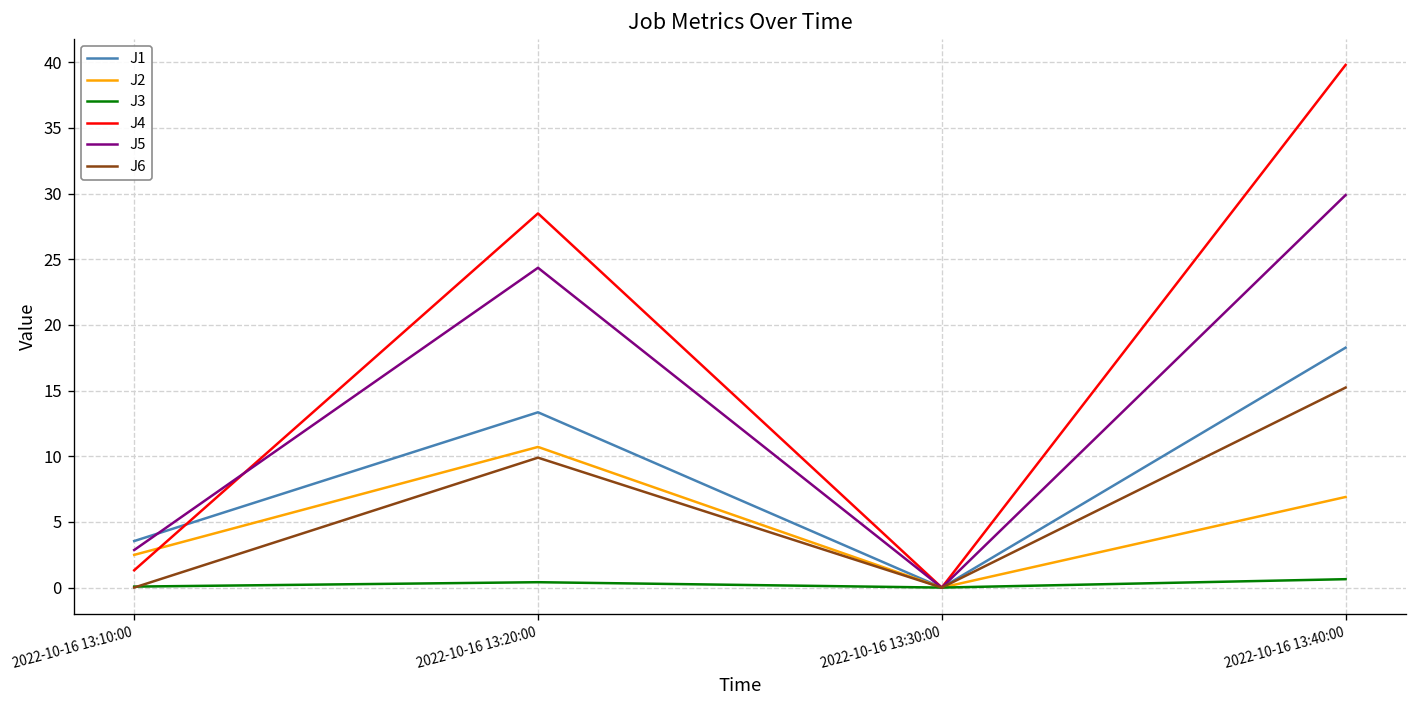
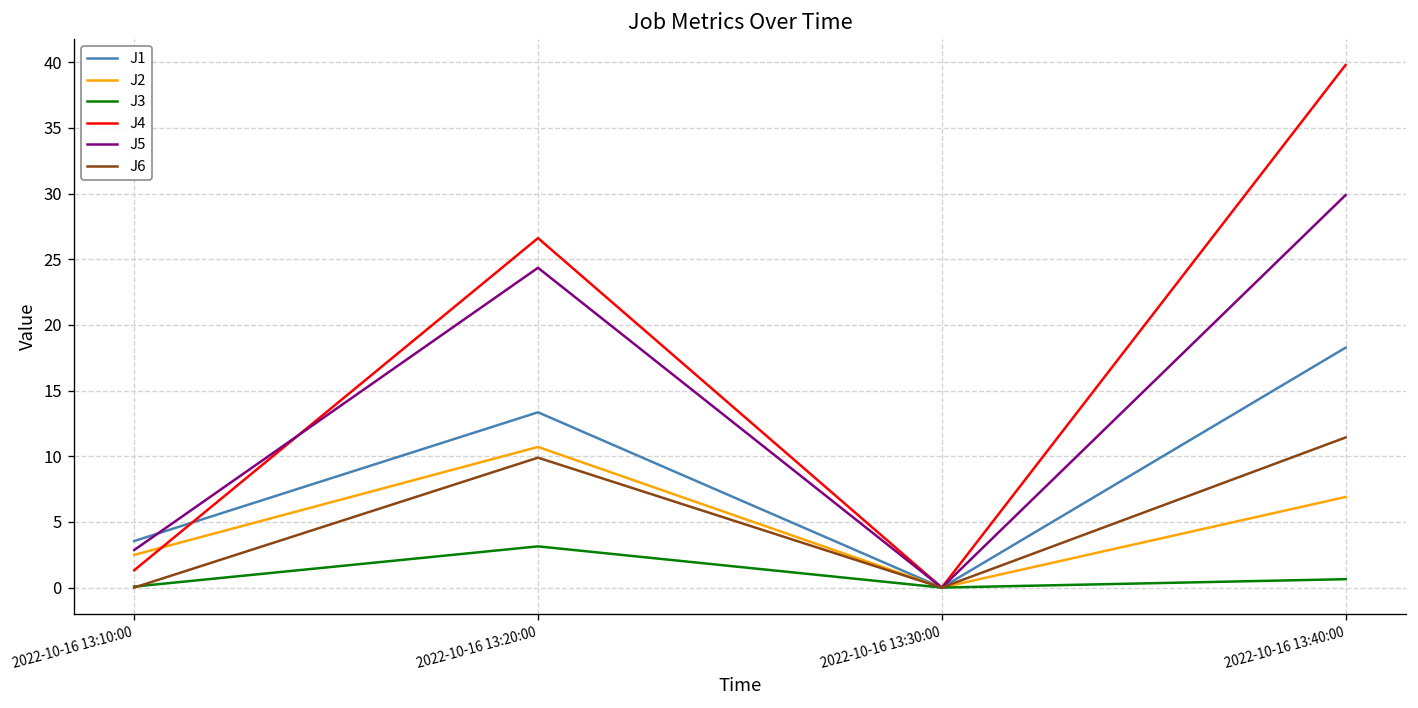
J3, 2022-10-16 13:20:00: 0.4 -> 3.1
J4, 2022-10-16 13:20:00: 28.5 -> 26.6
J6, 2022-10-16 13:40:00: 15.2 -> 11.4
